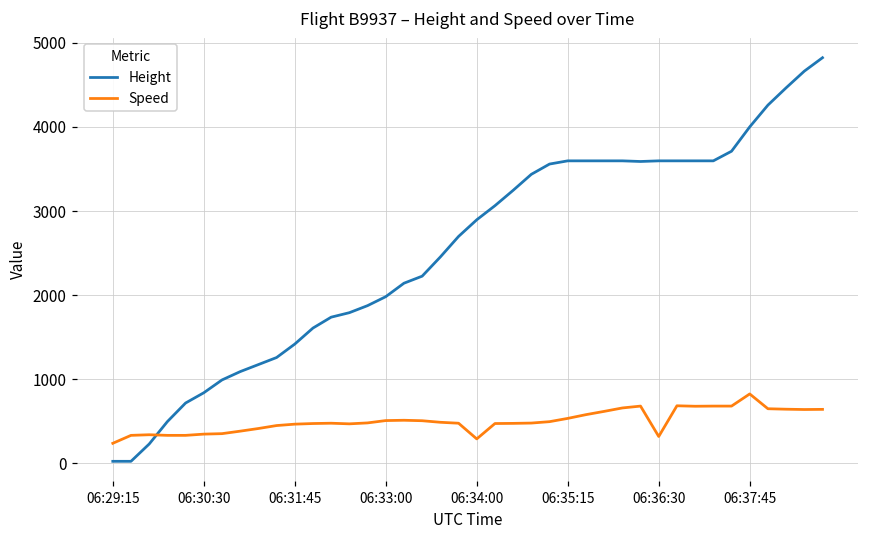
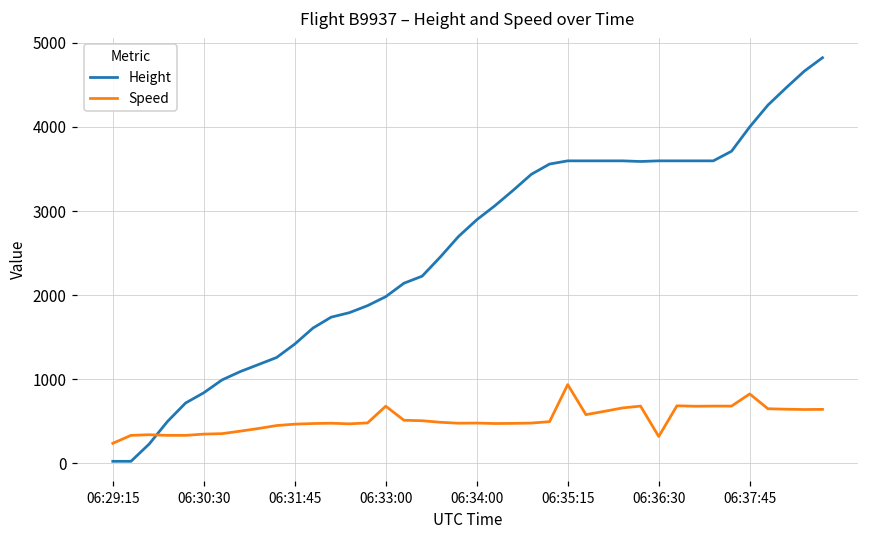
Speed, 06:33:00: 500 -> 700
Speed, 06:34:00: 300 -> 500
Speed, 06:35:15: 500 -> 900
